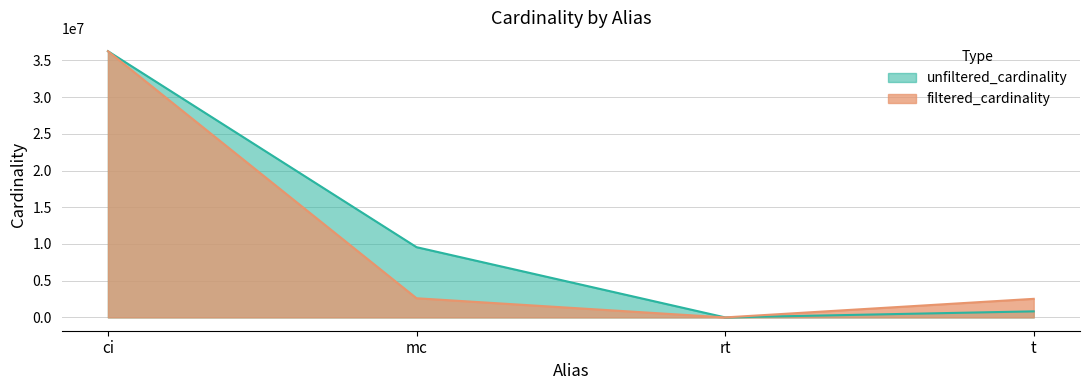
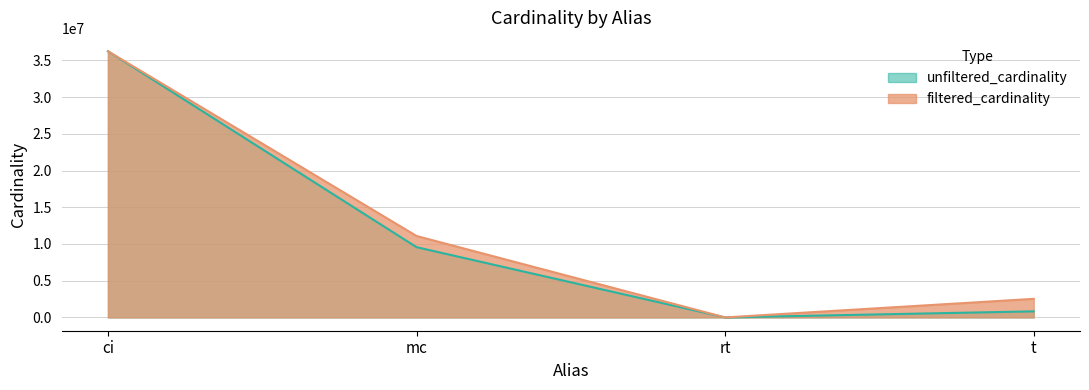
filtered_cardinality, mc: 3000000 -> 11000000
